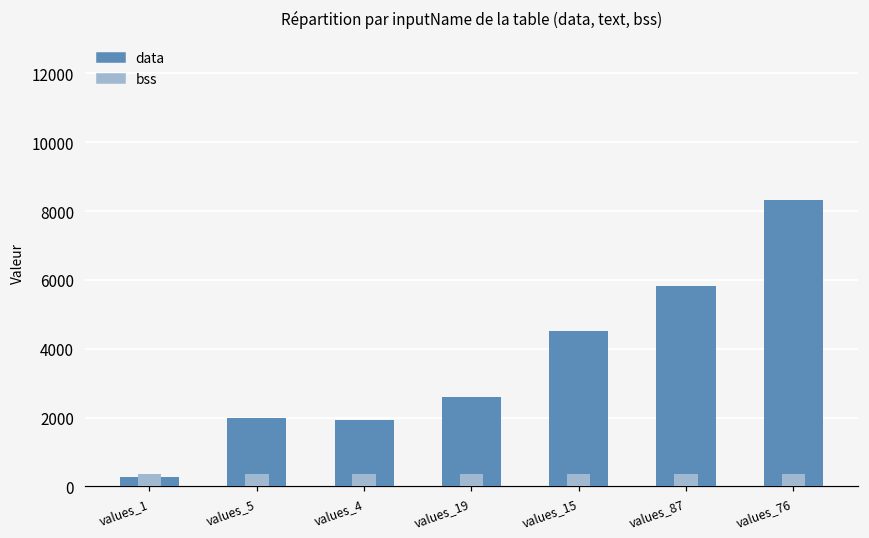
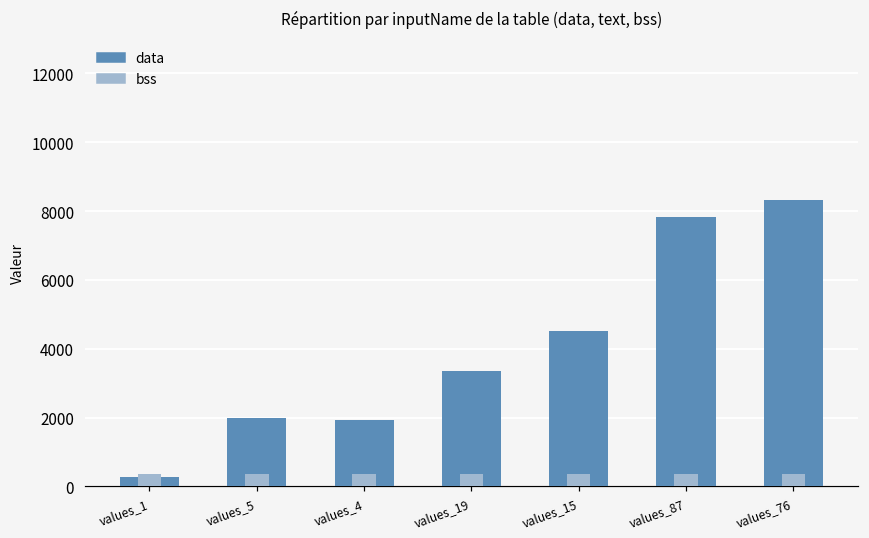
data, values_19: 2600 -> 3300
data, values_87: 5800 -> 7800
